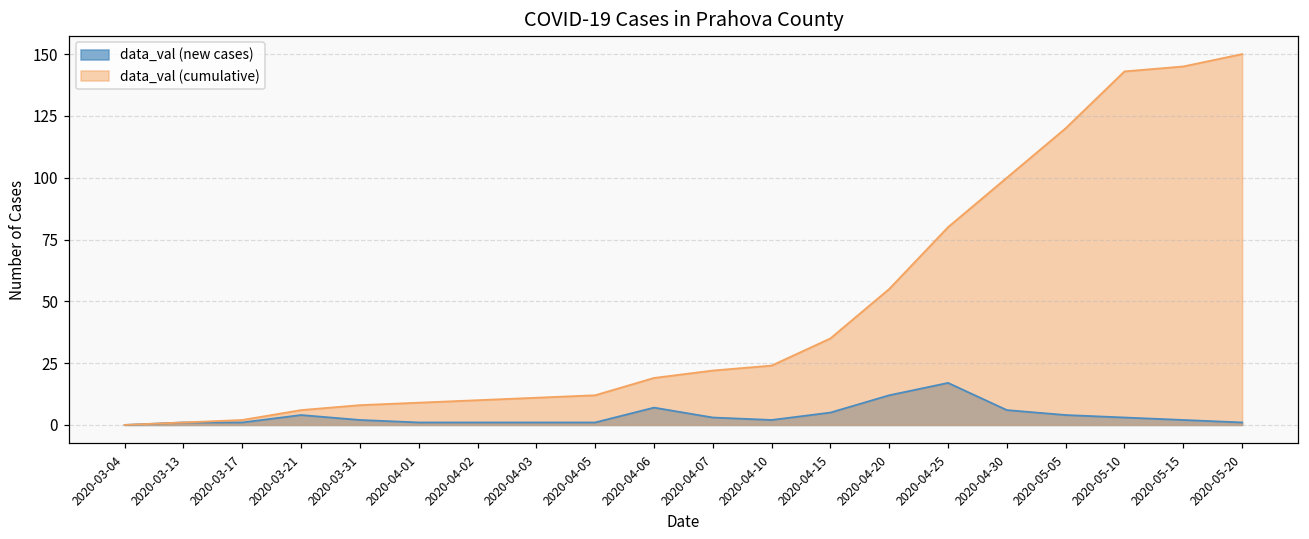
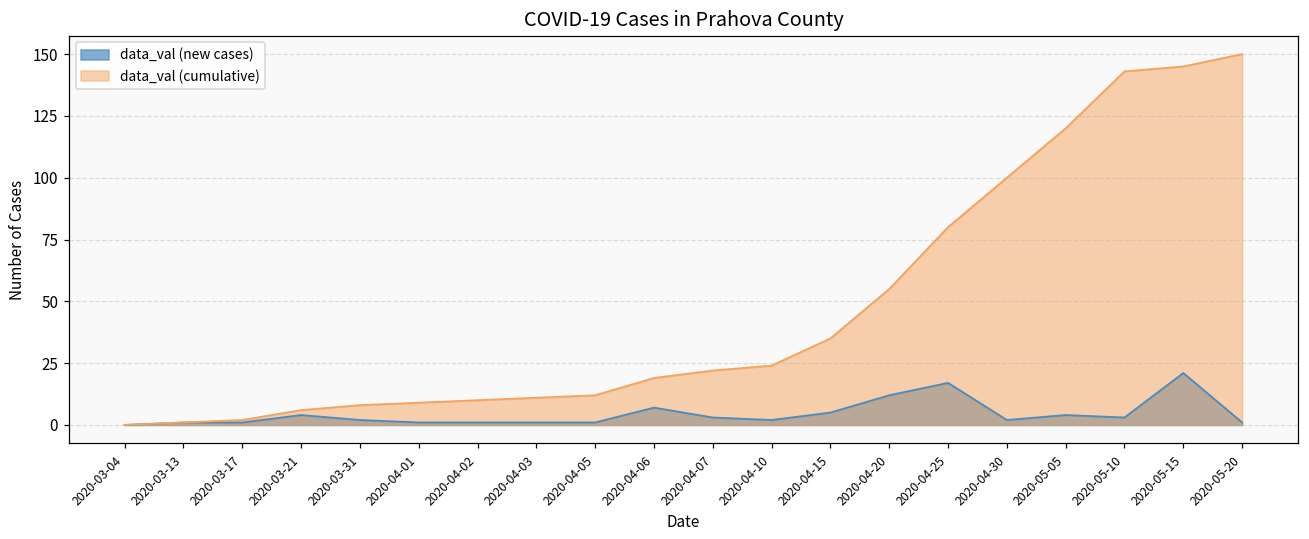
data_val (new cases), 2020-04-30: 6 -> 2
data_val (new cases), 2020-05-15: 2 -> 21
